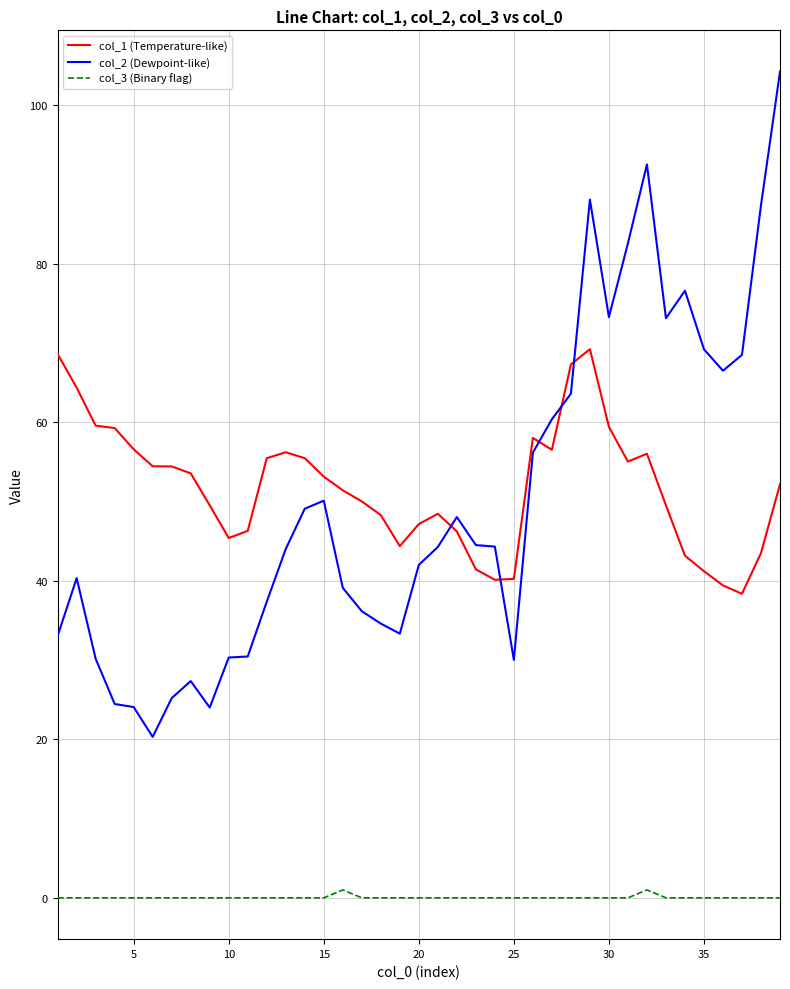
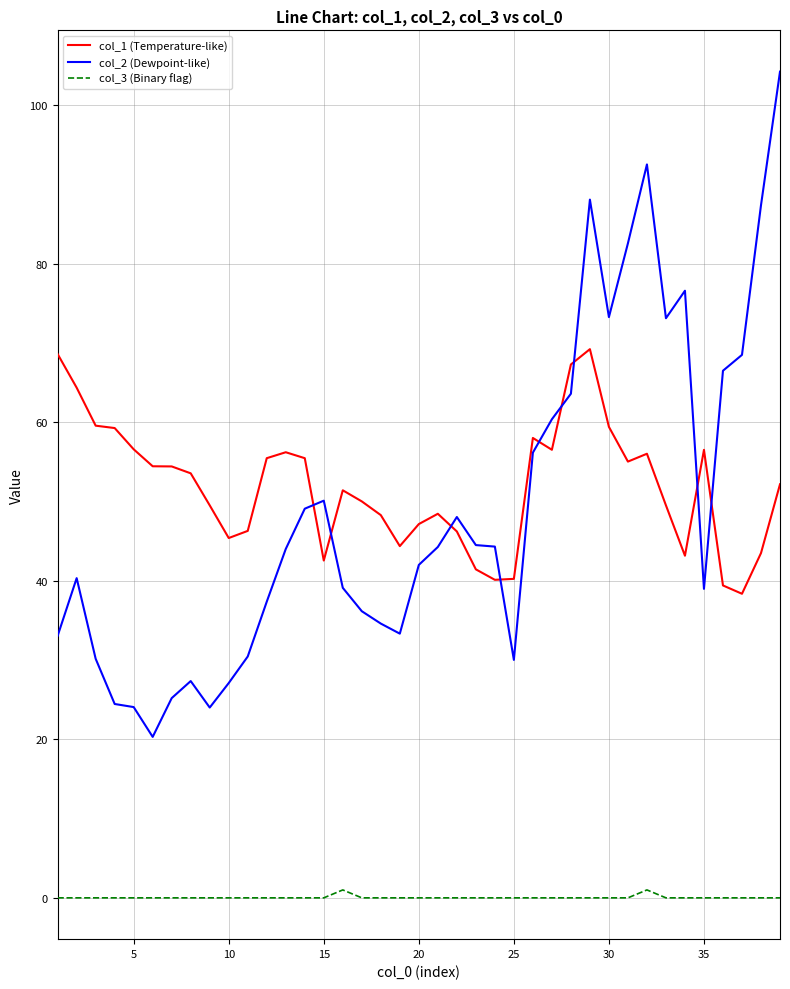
col_2 (Dewpoint-like), 10: 30 -> 27
col_1 (Temperature-like), 15: 53 -> 43
col_1 (Temperature-like), 35: 41 -> 57
col_2 (Dewpoint-like), 35: 69 -> 39
